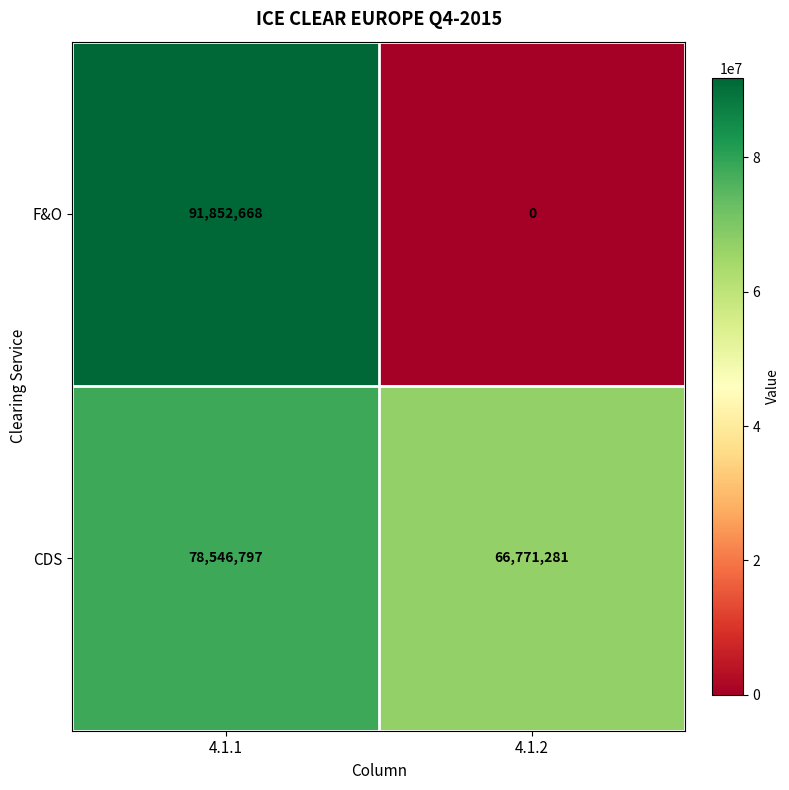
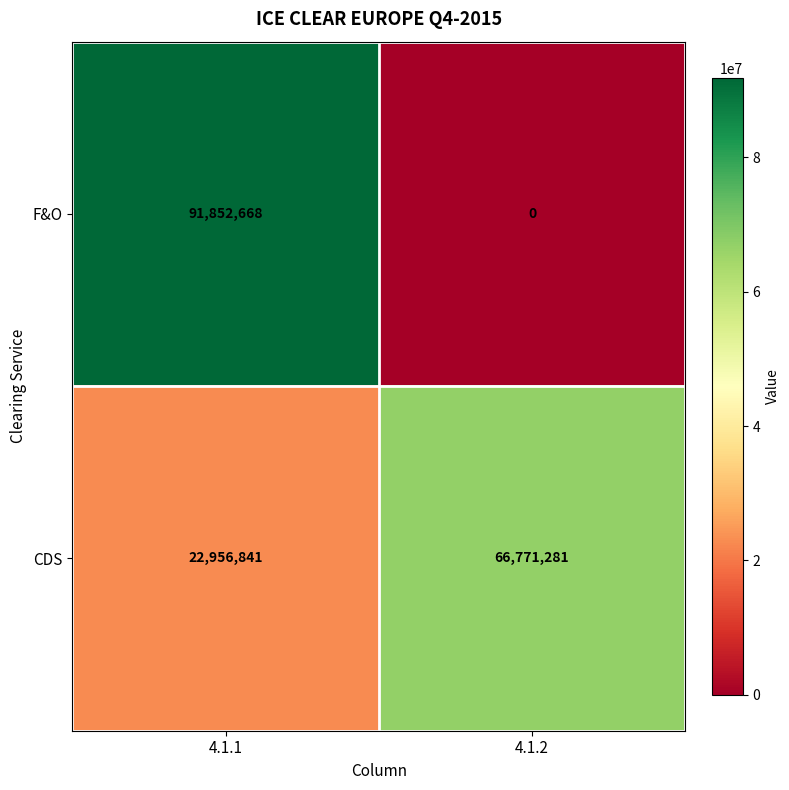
CDS, 4.1.1: 78,546,797 -> 22,956,841
